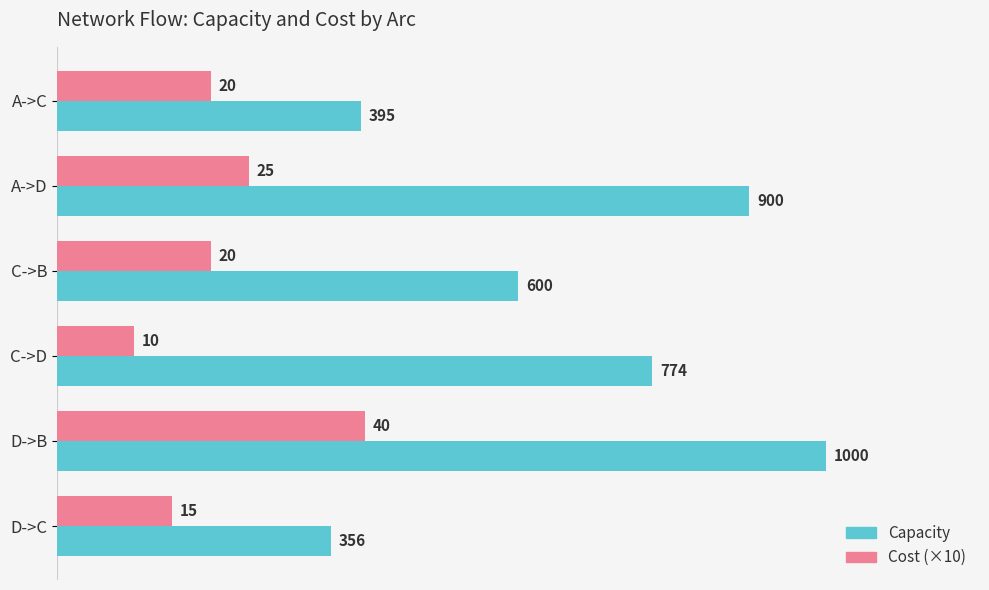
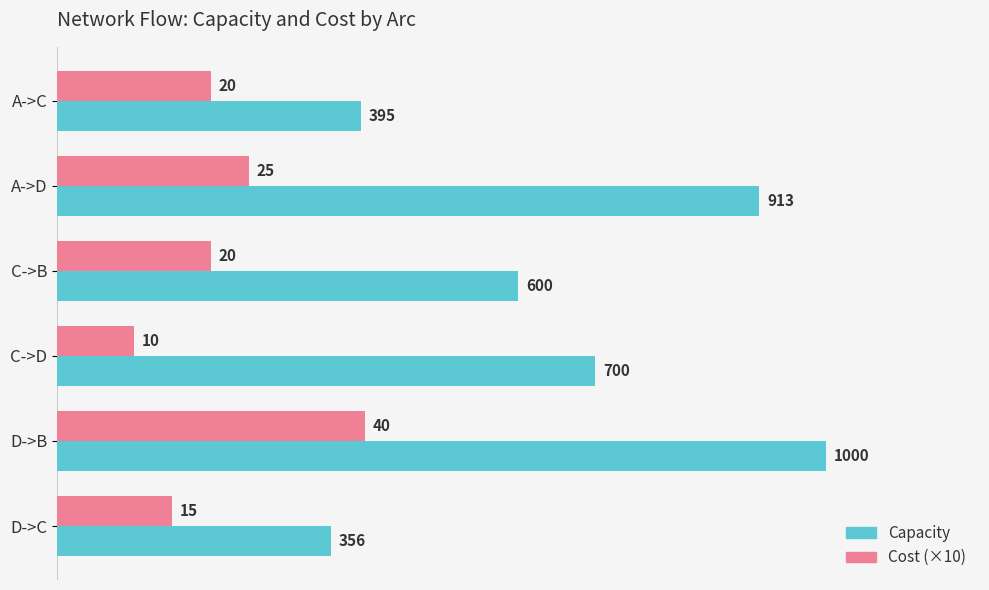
Capacity, A->D: 900 -> 913
Capacity, C->D: 774 -> 700
